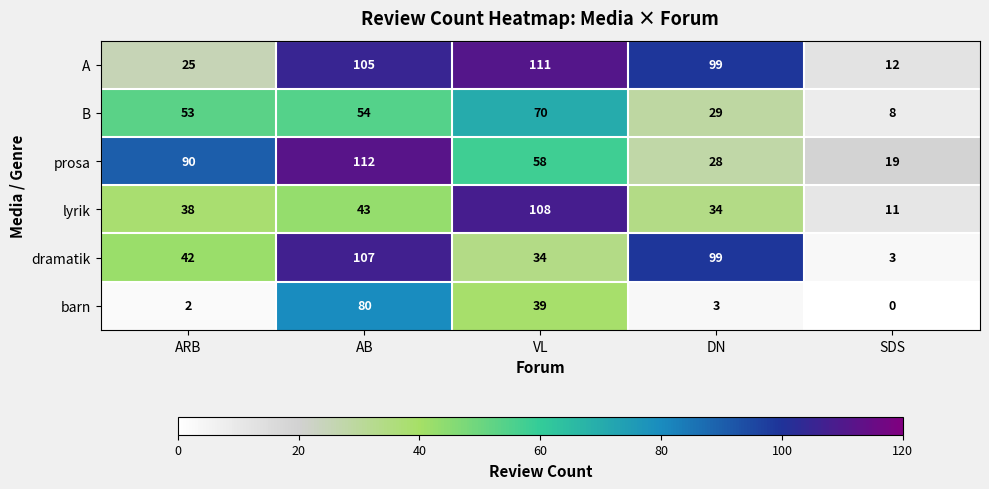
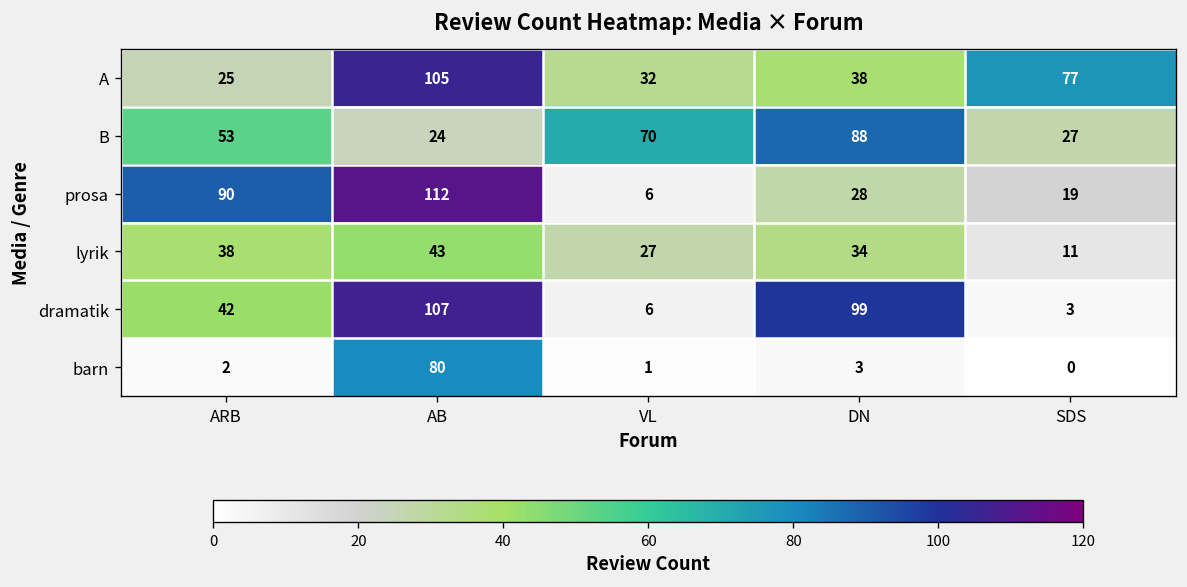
A, VL: 111 -> 32
A, DN: 99 -> 38
A, SDS: 12 -> 77
B, AB: 54 -> 24
B, DN: 29 -> 88
B, SDS: 8 -> 27
prosa, VL: 58 -> 6
lyrik, VL: 108 -> 27
dramatik, VL: 34 -> 6
barn, VL: 39 -> 1
